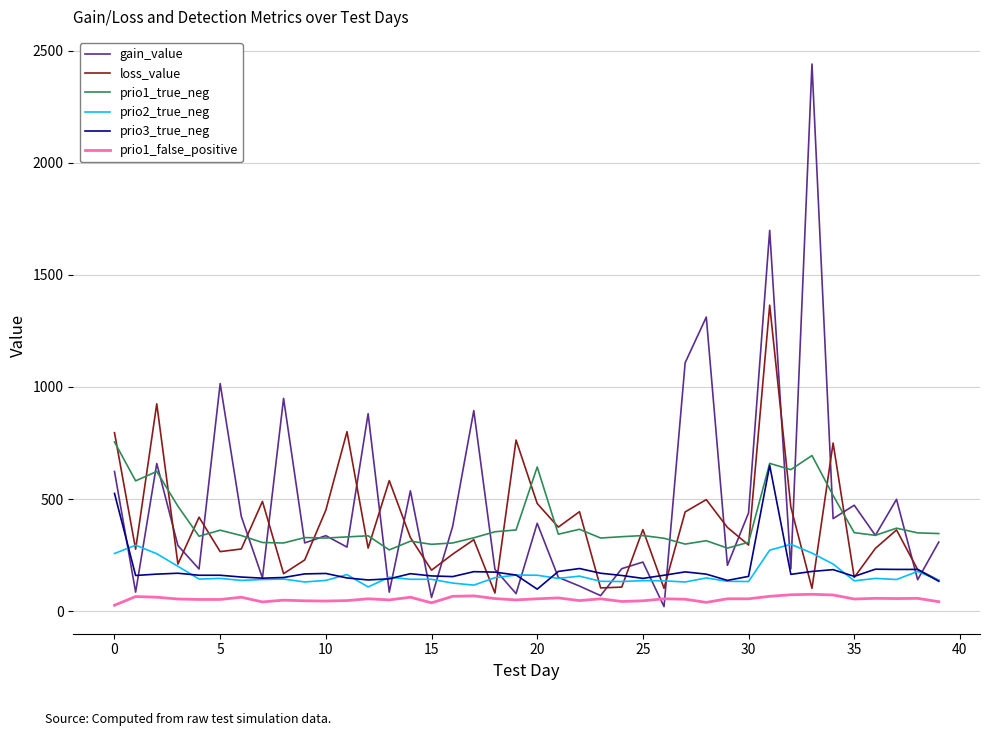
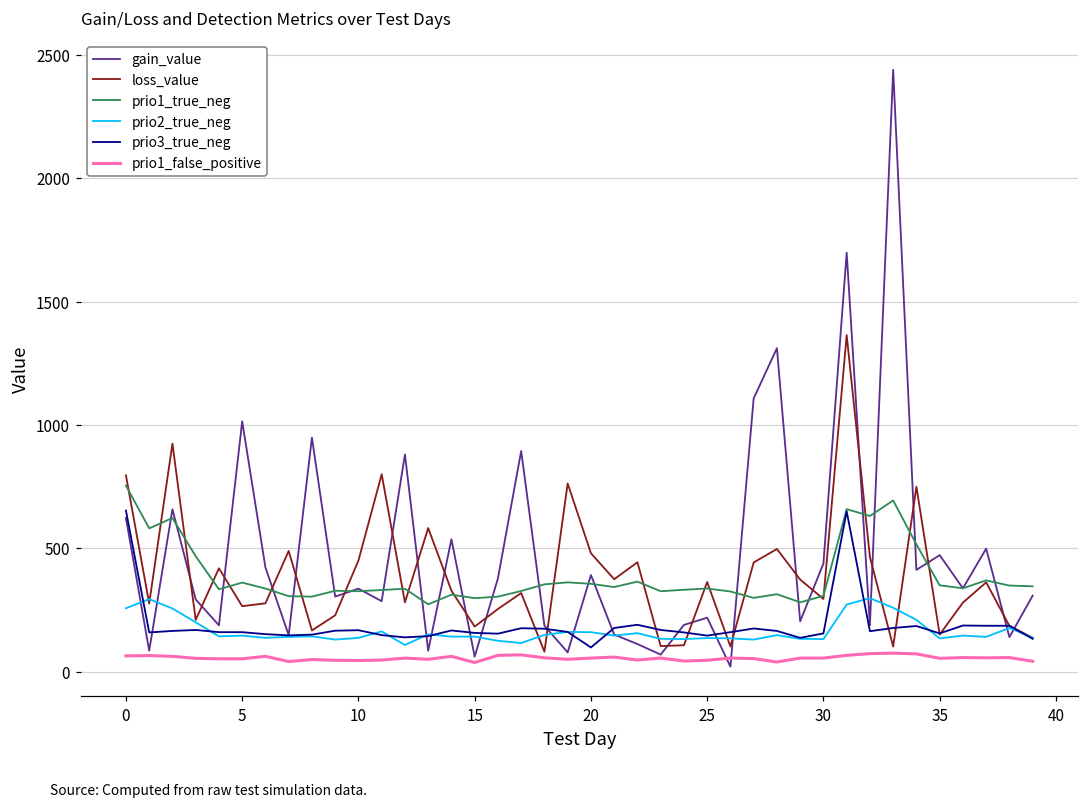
prio3_true_neg, 0: 530 -> 650
prio1_false_positive, 0: 30 -> 60
prio1_true_neg, 20: 640 -> 360
